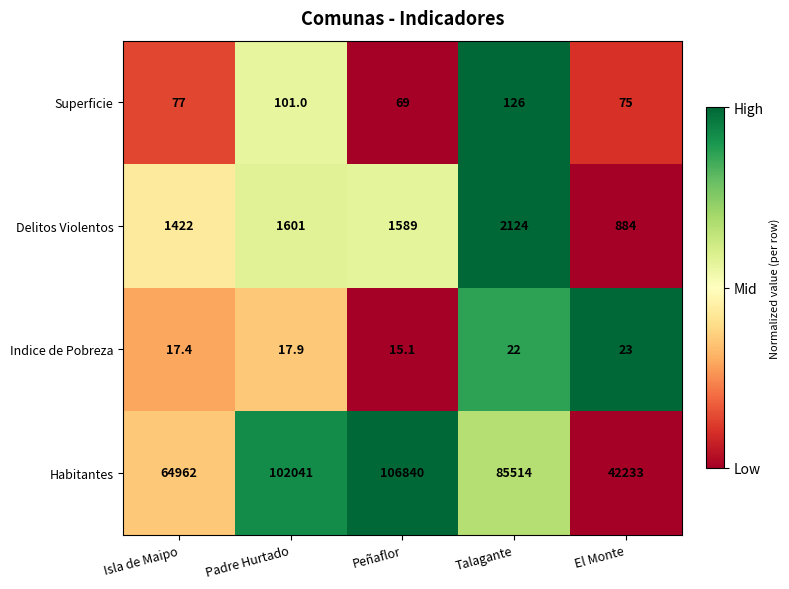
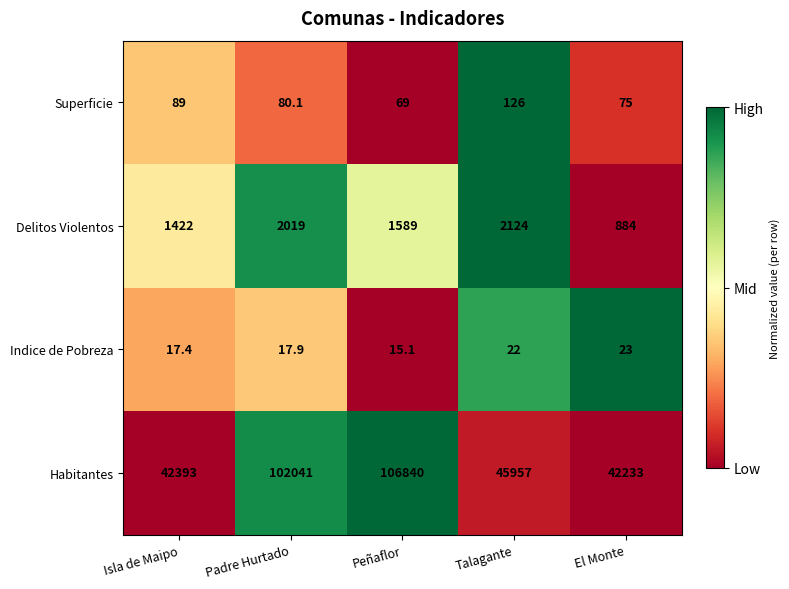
Superficie, Isla de Maipo: 77 -> 89
Superficie, Padre Hurtado: 101.0 -> 80.1
Delitos Violentos, Padre Hurtado: 1601 -> 2019
Habitantes, Isla de Maipo: 64962 -> 42393
Habitantes, Talagante: 85514 -> 45957
